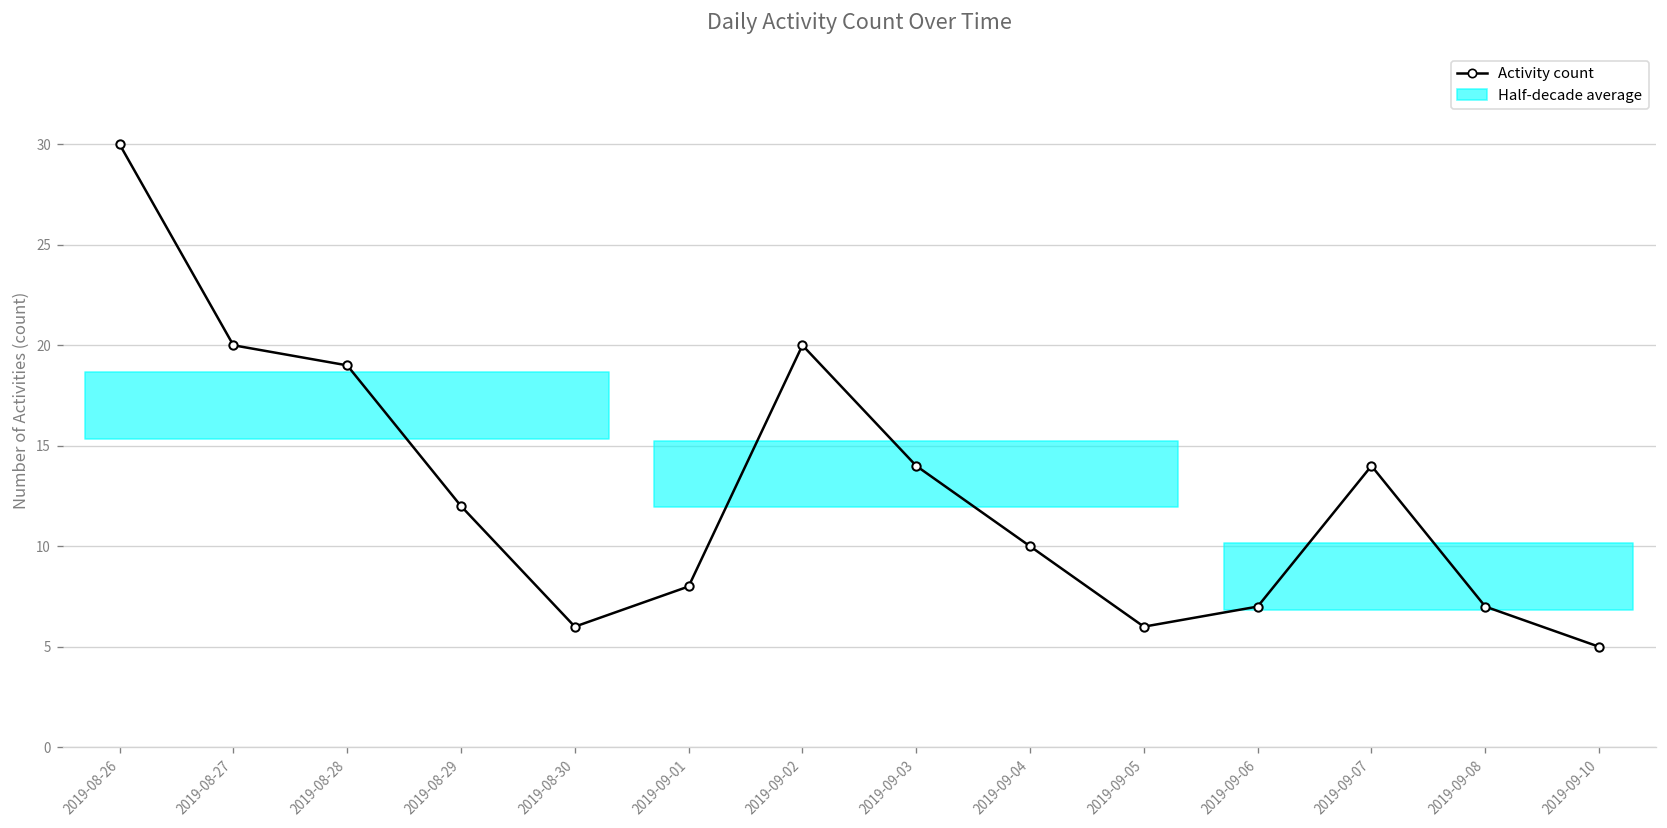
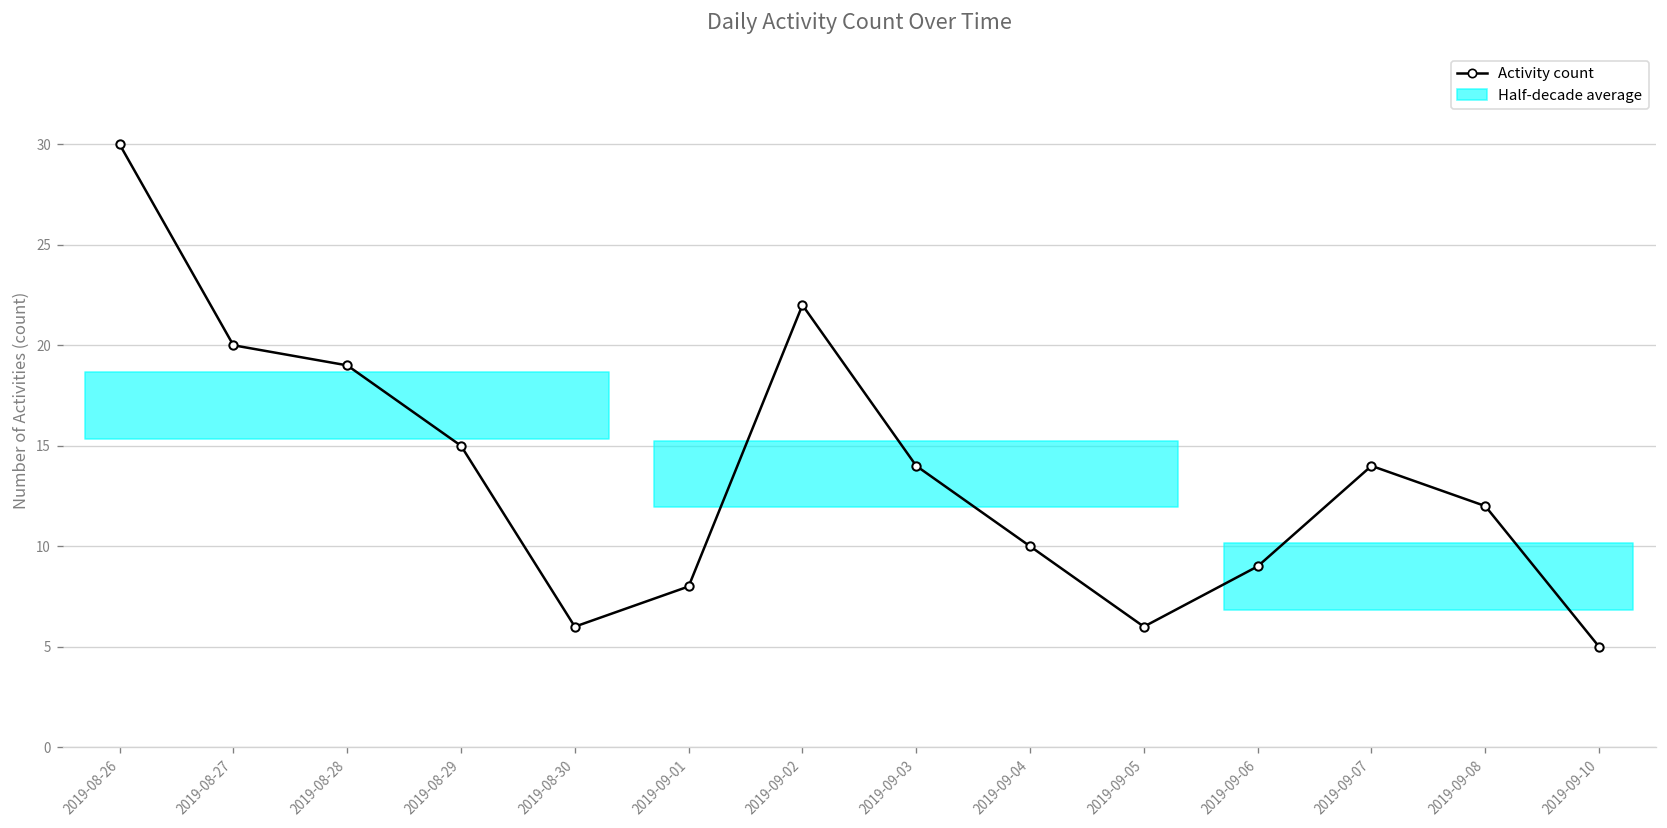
Activity count, 2019-08-29: 12 -> 15
Activity count, 2019-09-02: 20 -> 22
Activity count, 2019-09-06: 7 -> 9
Activity count, 2019-09-08: 7 -> 12
